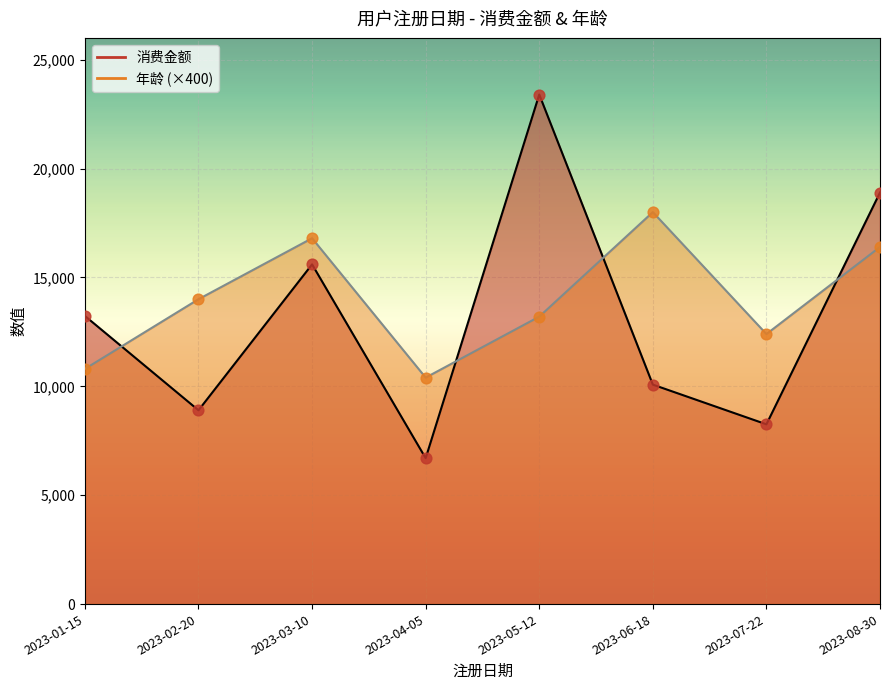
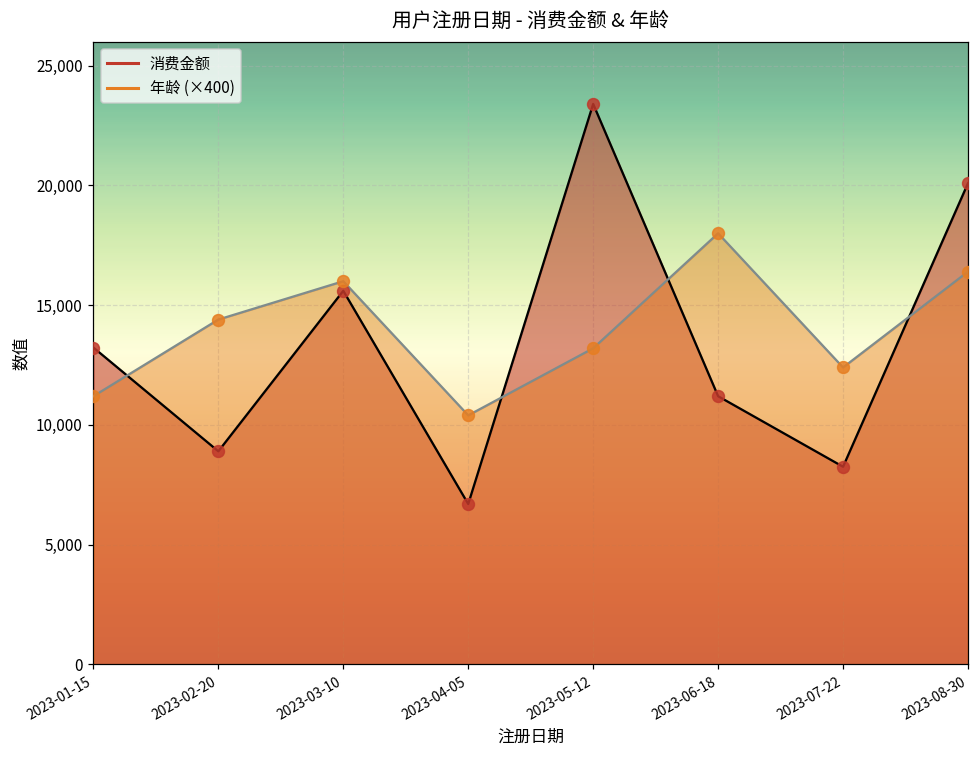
年龄 (×400), 2023-01-15: 10,800 -> 11,200
年龄 (×400), 2023-02-20: 14,000 -> 14,400
年龄 (×400), 2023-03-10: 16,800 -> 16,000
消费金额, 2023-06-18: 10,100 -> 11,200
消费金额, 2023-08-30: 18,900 -> 20,100
